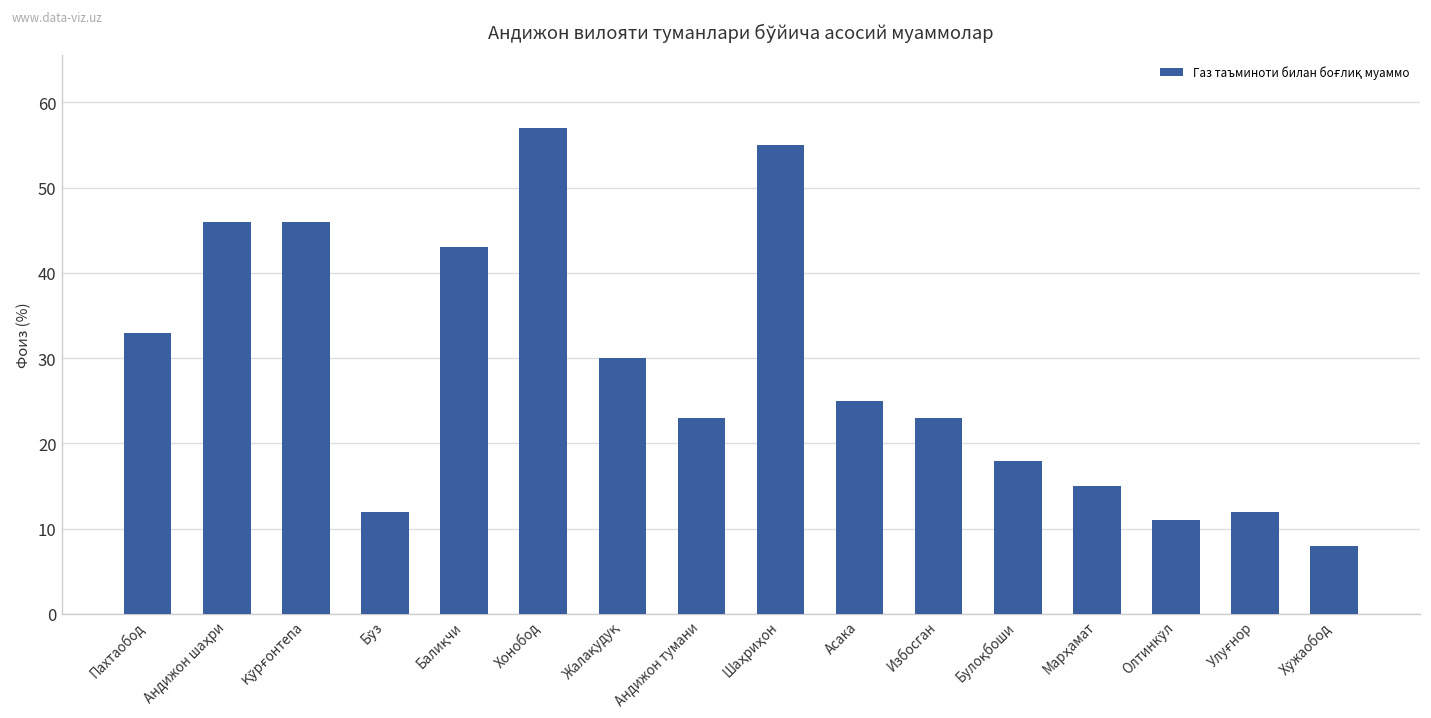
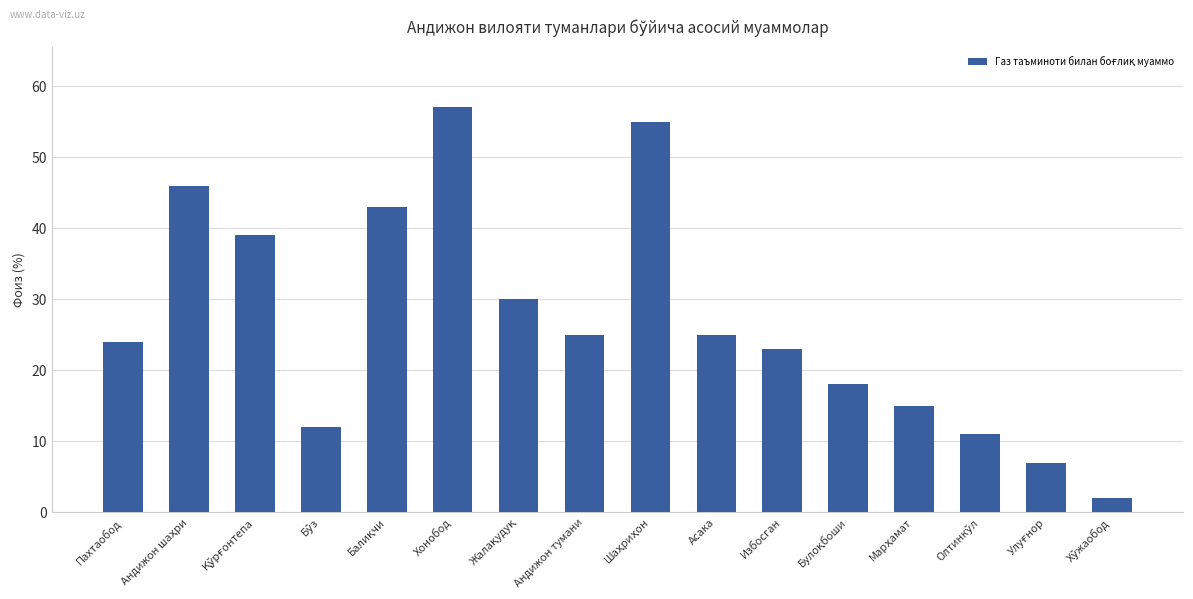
Пахтаобод: 33 -> 24
Қўрғонтепа: 46 -> 39
Андижон тумани: 23 -> 25
Улуғнор: 12 -> 7
Хўжаобод: 8 -> 2
